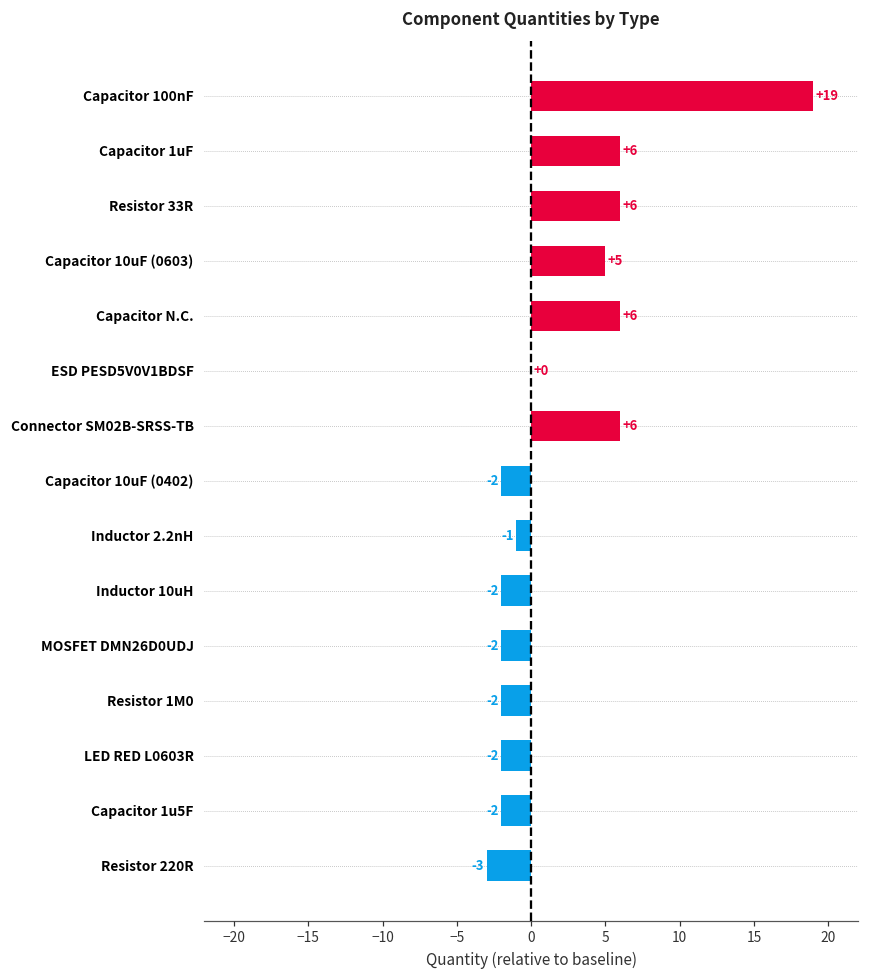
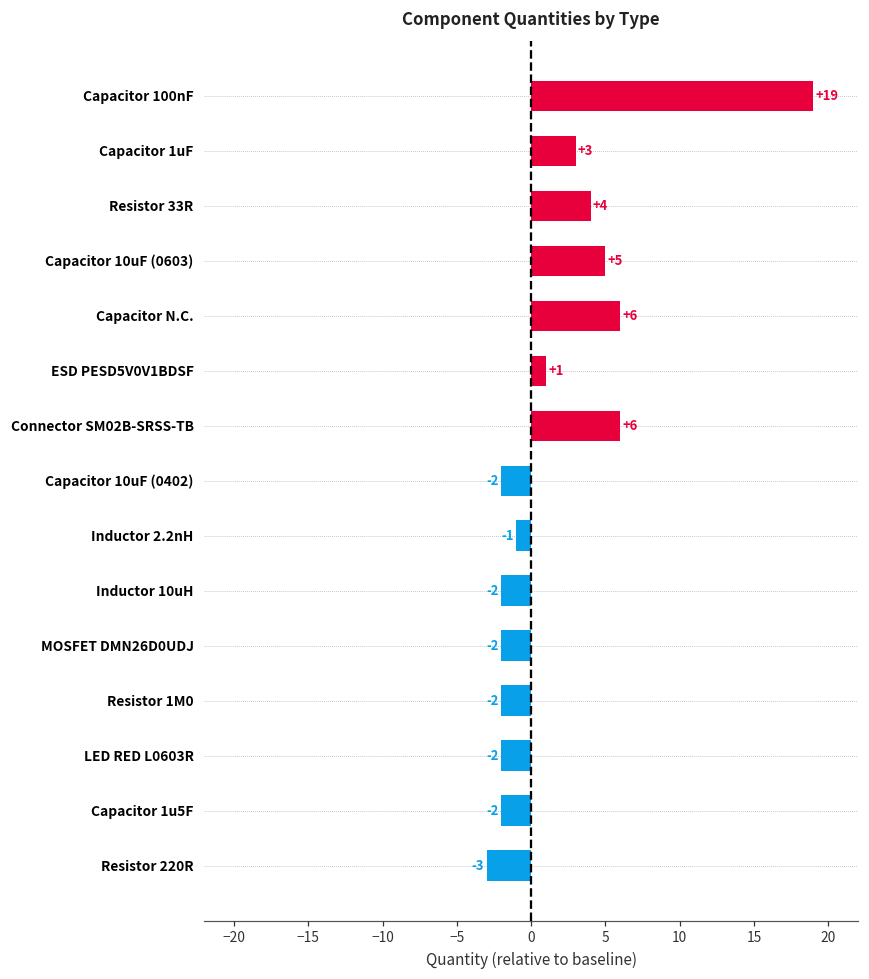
Capacitor 1uF: +6 -> +3
Resistor 33R: +6 -> +4
ESD PESD5V0V1BDSF: +0 -> +1
